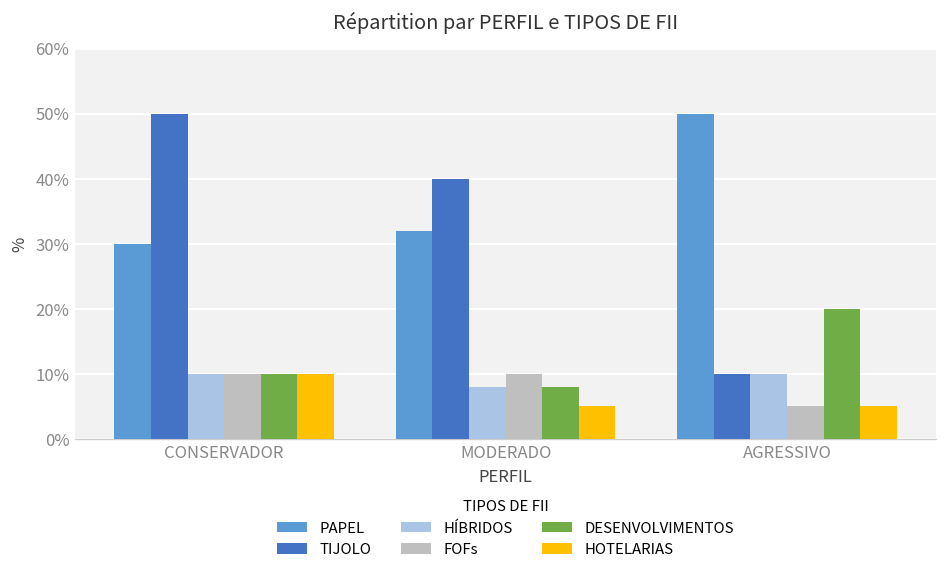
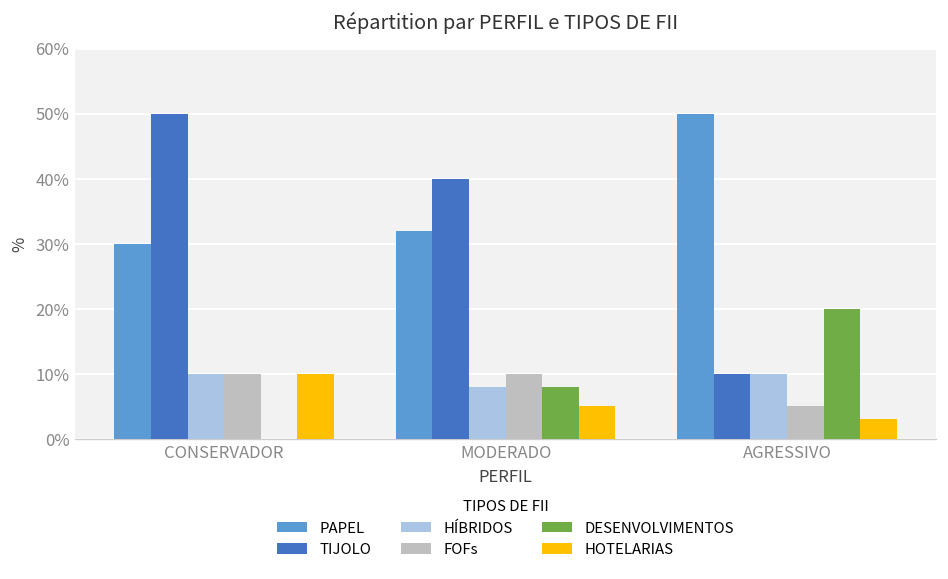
DESENVOLVIMENTOS, CONSERVADOR: 10% -> 0%
HOTELARIAS, AGRESSIVO: 5% -> 3%
